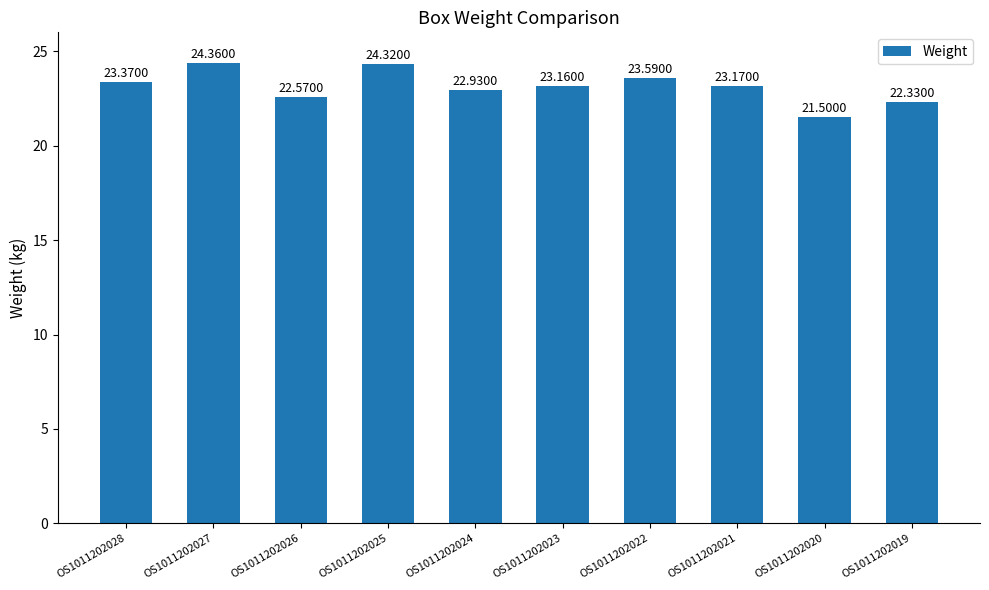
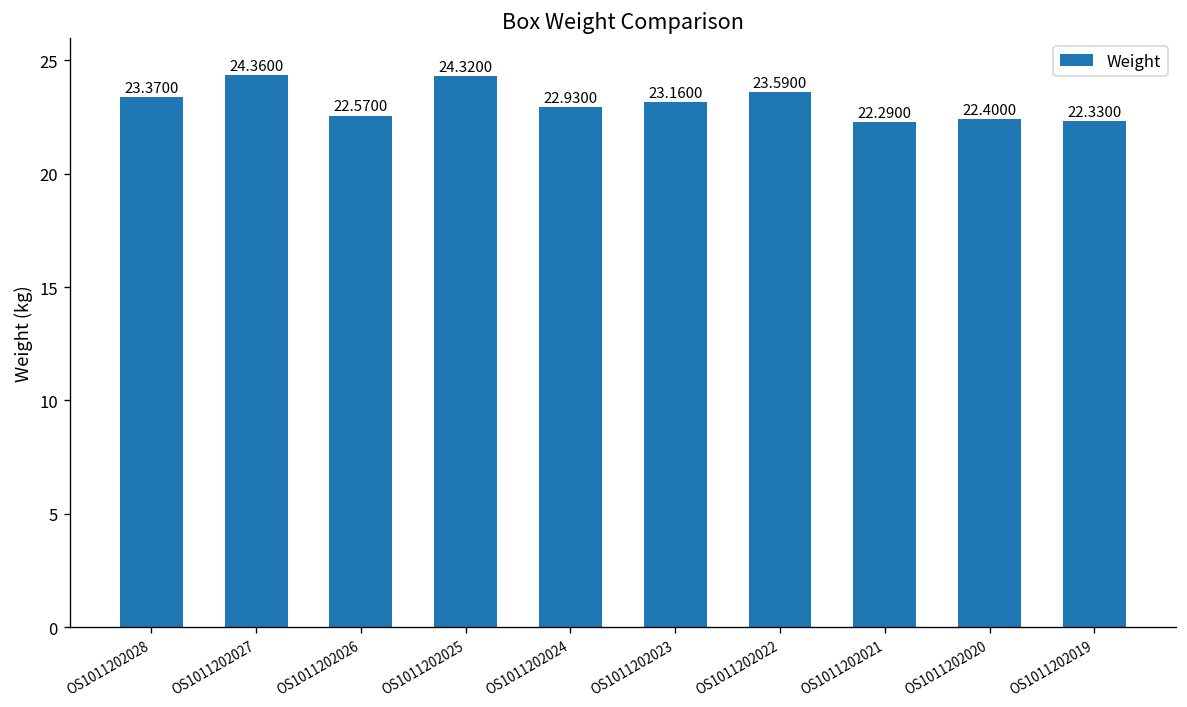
OS1011202021: 23.1700 -> 22.2900
OS1011202020: 21.5000 -> 22.4000
